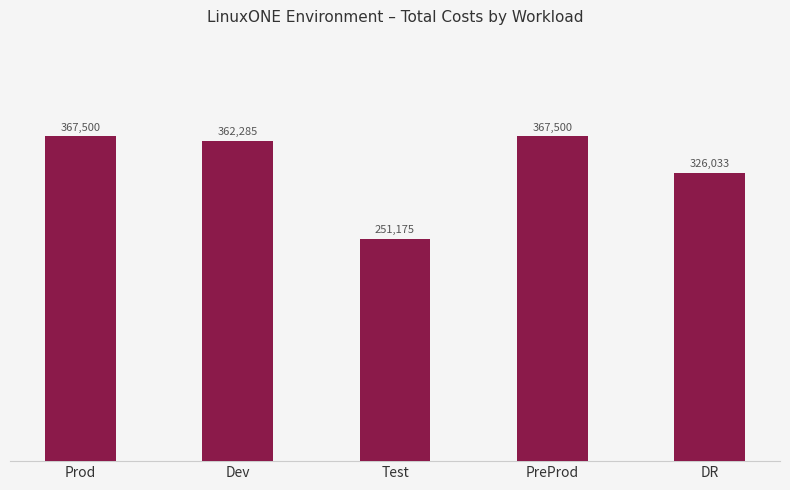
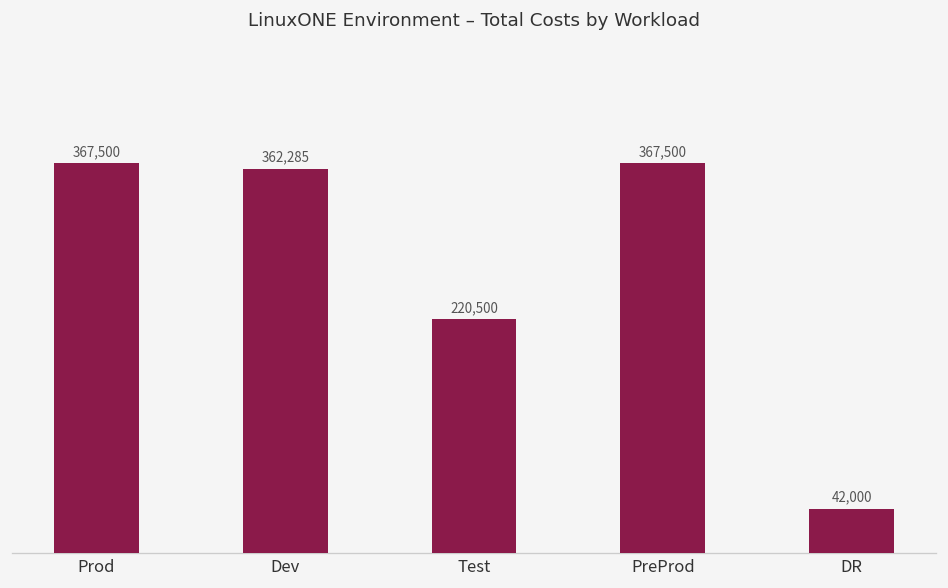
Test: 251,175 -> 220,500
DR: 326,033 -> 42,000
